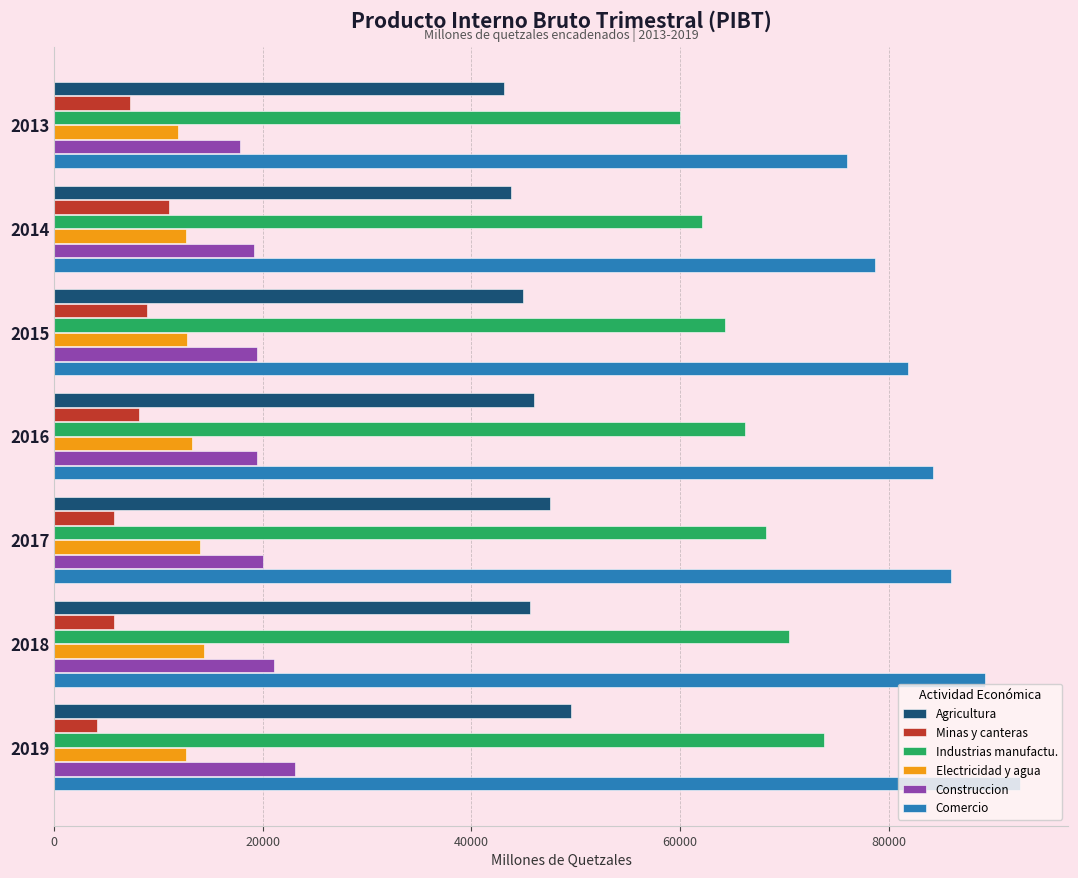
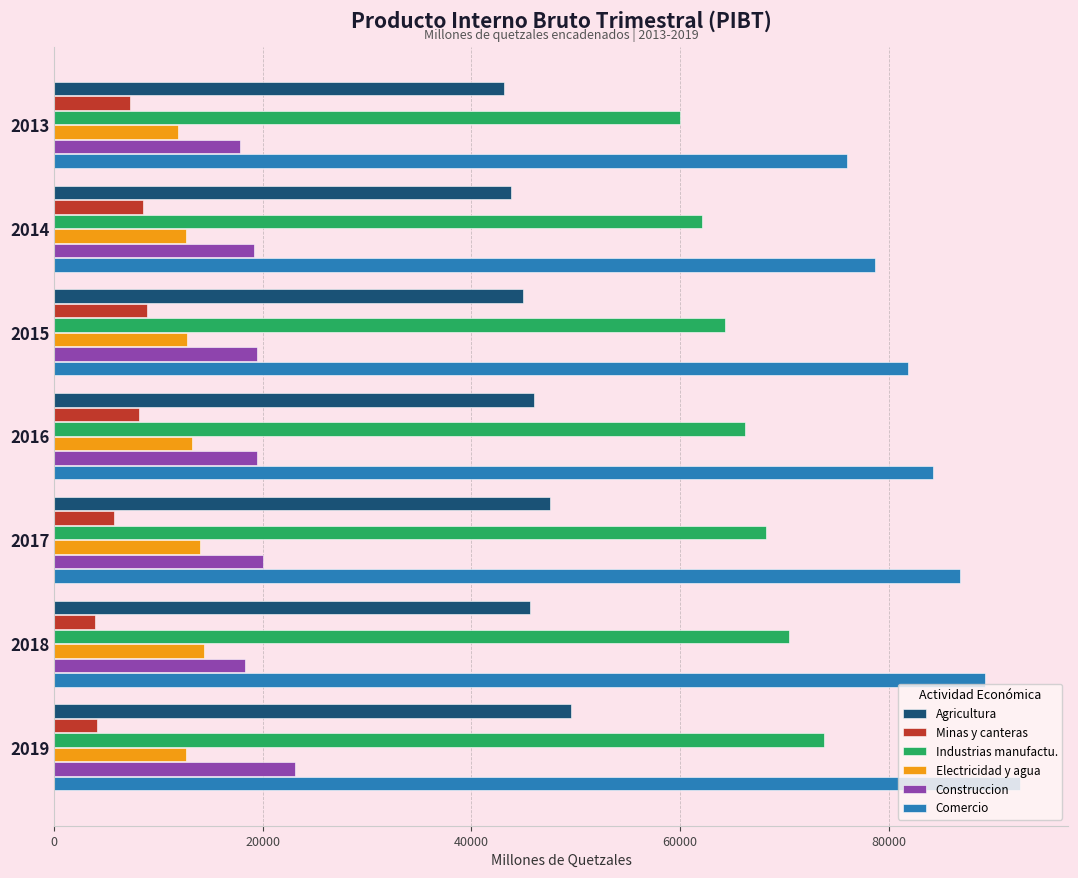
Minas y canteras, 2014: 11000 -> 8500
Comercio, 2017: 86000 -> 86900
Minas y canteras, 2018: 5800 -> 3900
Construccion, 2018: 21000 -> 18300
